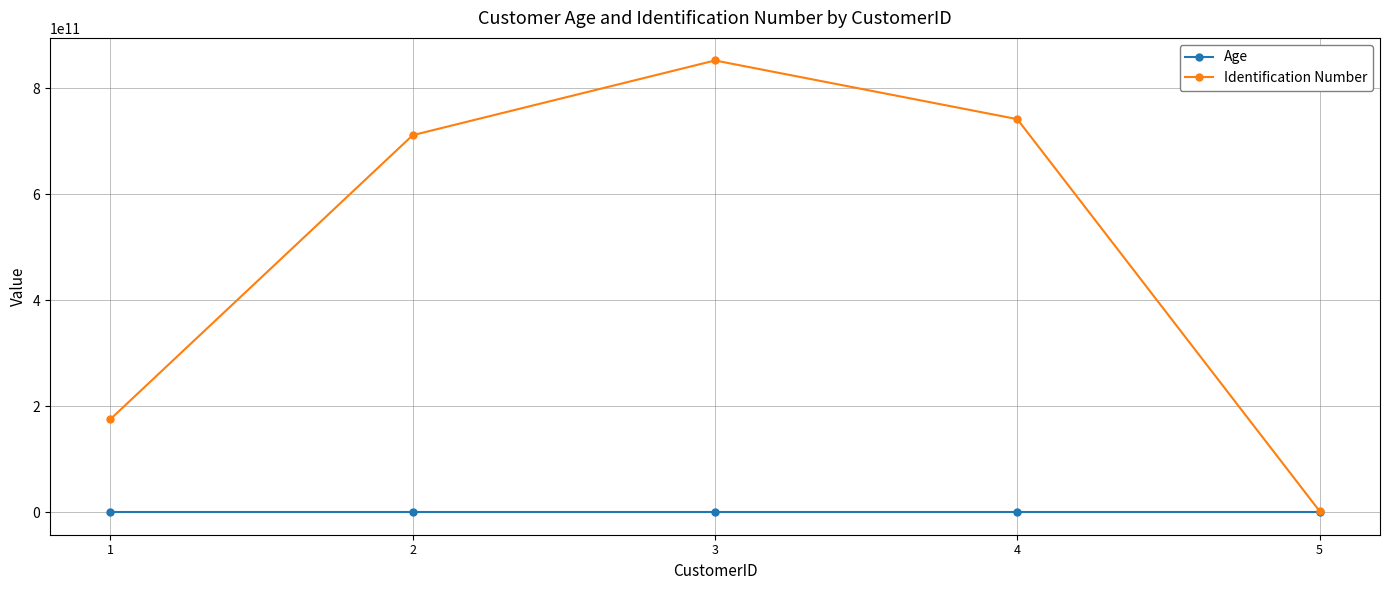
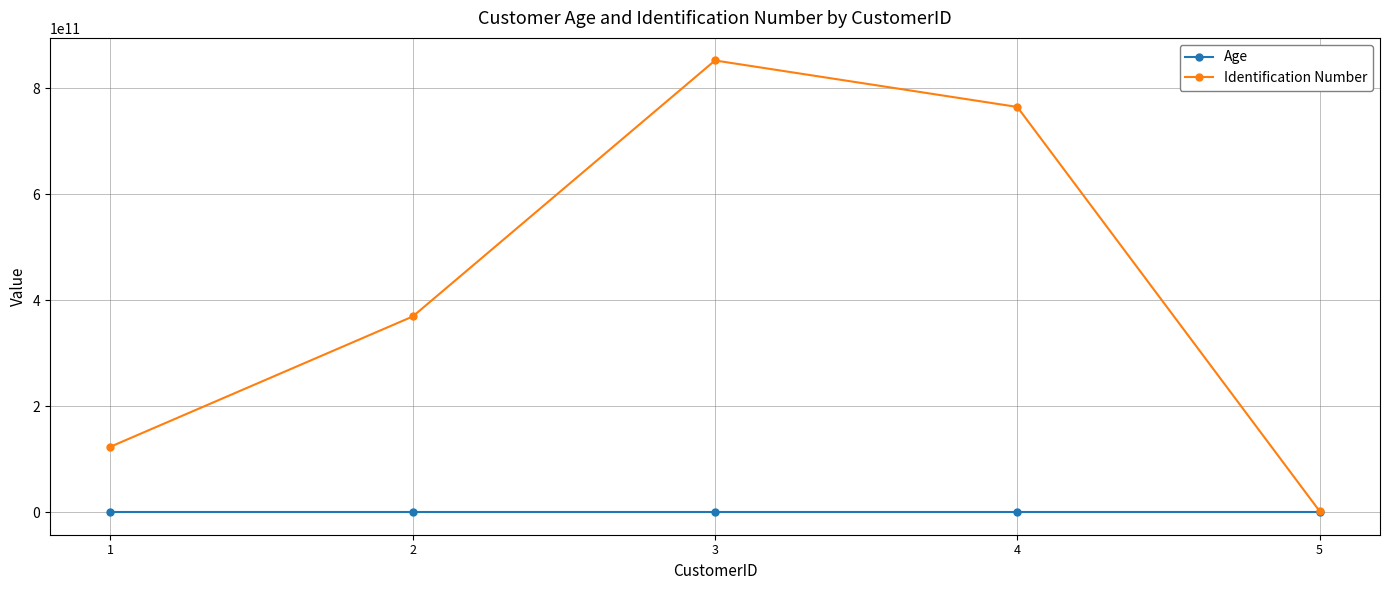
Identification Number, 1: 180000000000 -> 120000000000
Identification Number, 2: 710000000000 -> 370000000000
Identification Number, 4: 740000000000 -> 760000000000
